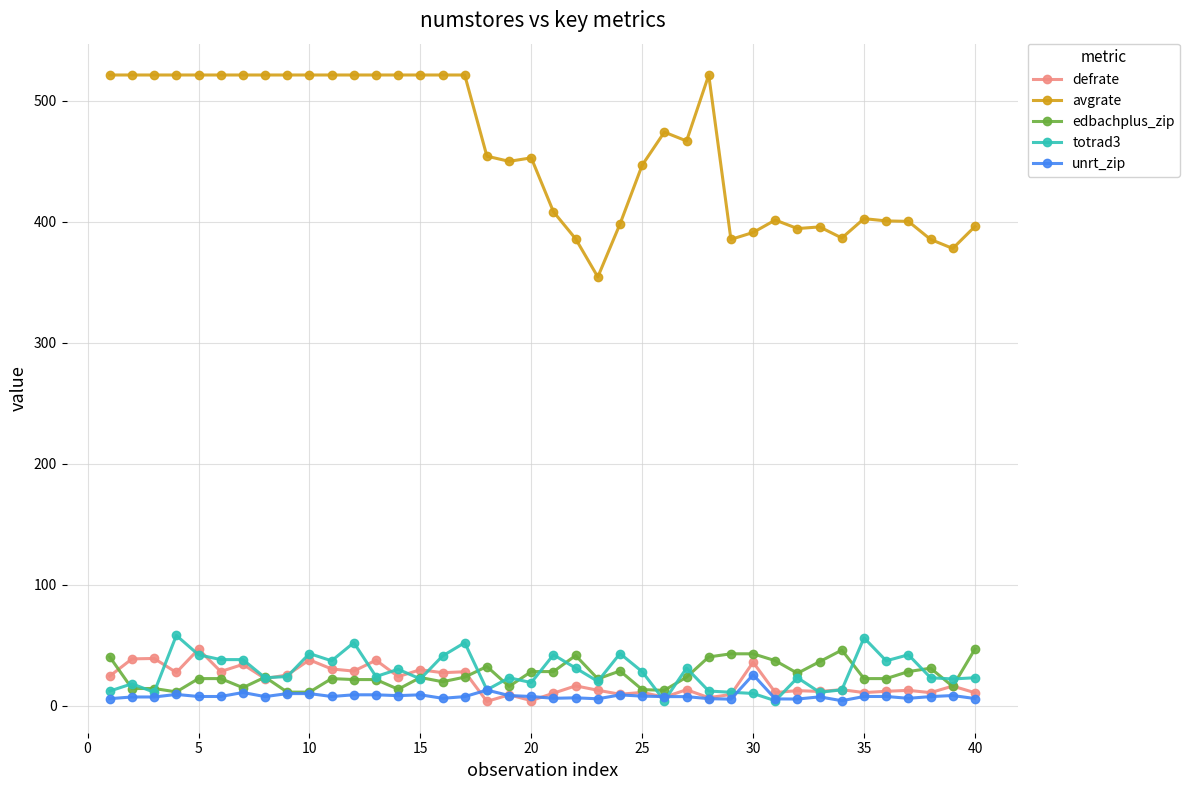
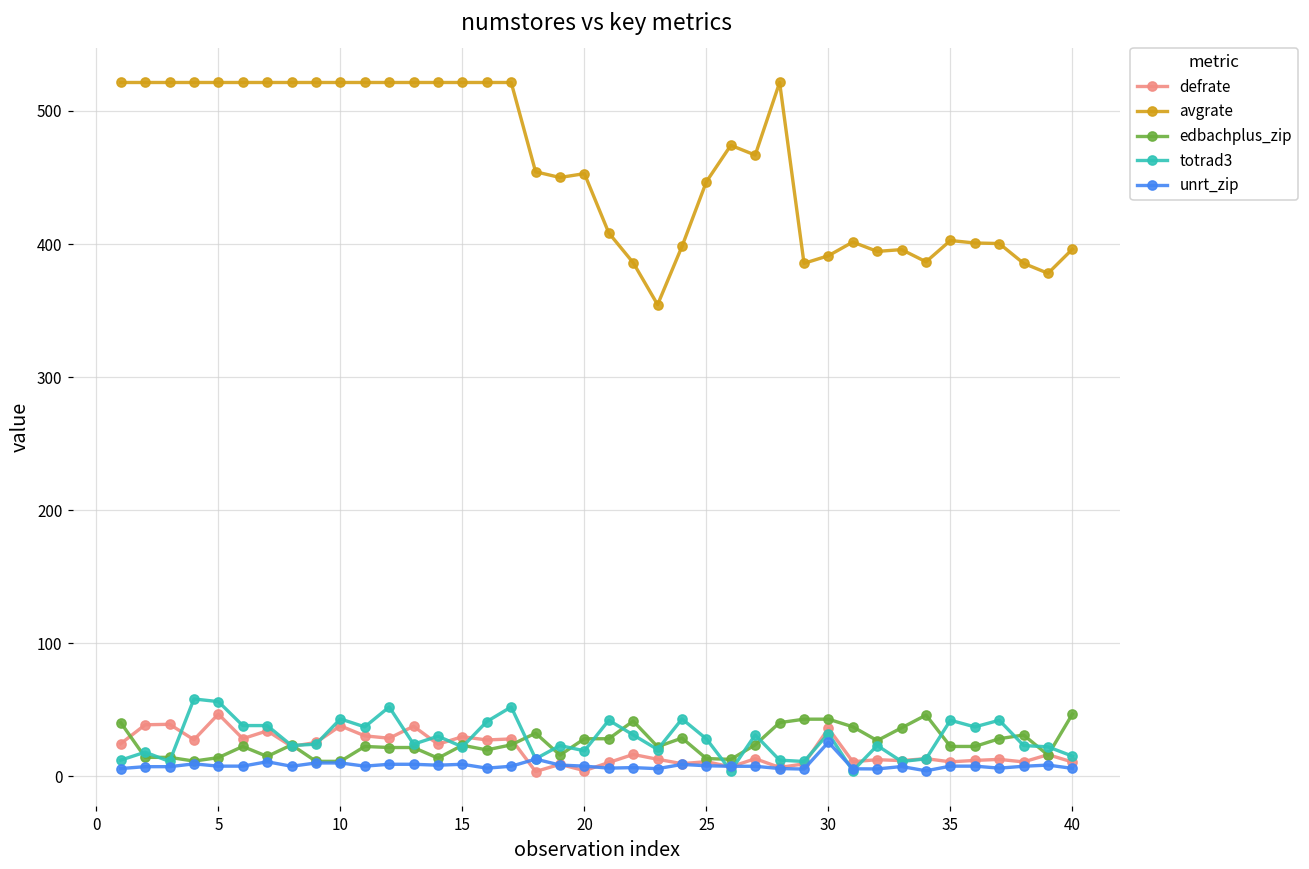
edbachplus_zip, 5: 22 -> 14
totrad3, 5: 42 -> 56
totrad3, 30: 10 -> 32
totrad3, 35: 56 -> 42
totrad3, 40: 23 -> 15
